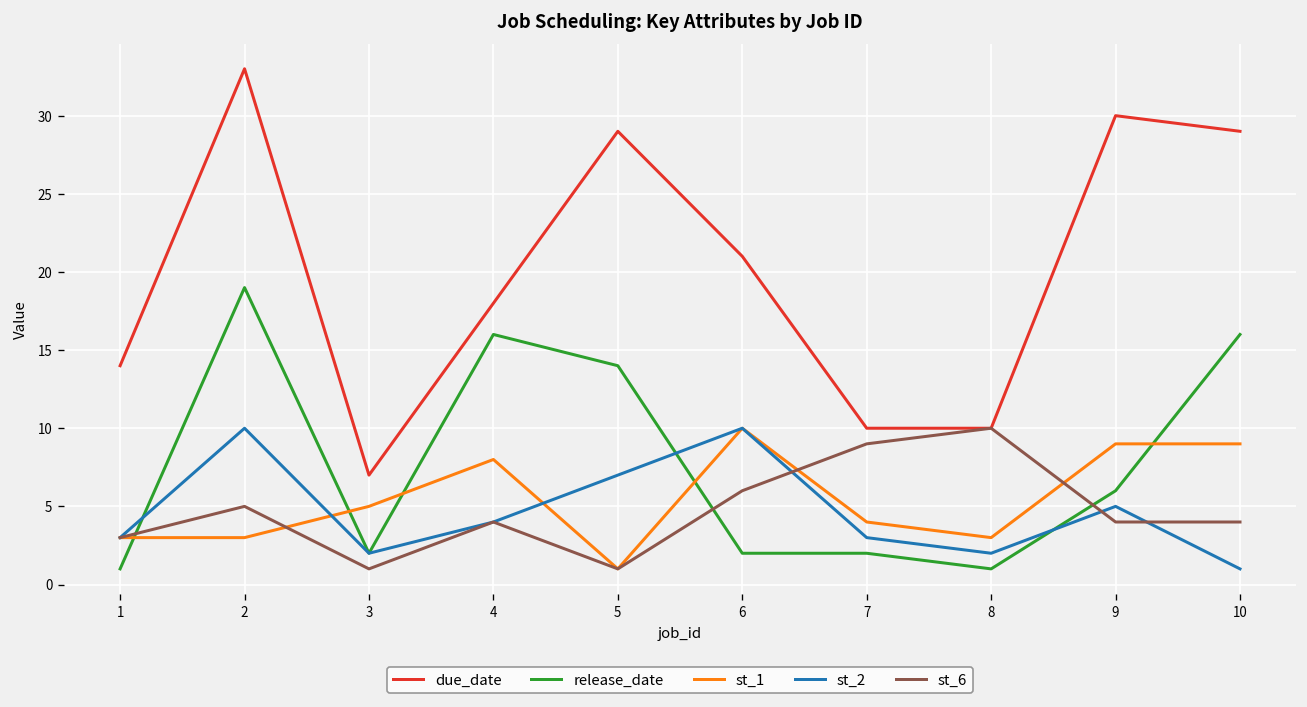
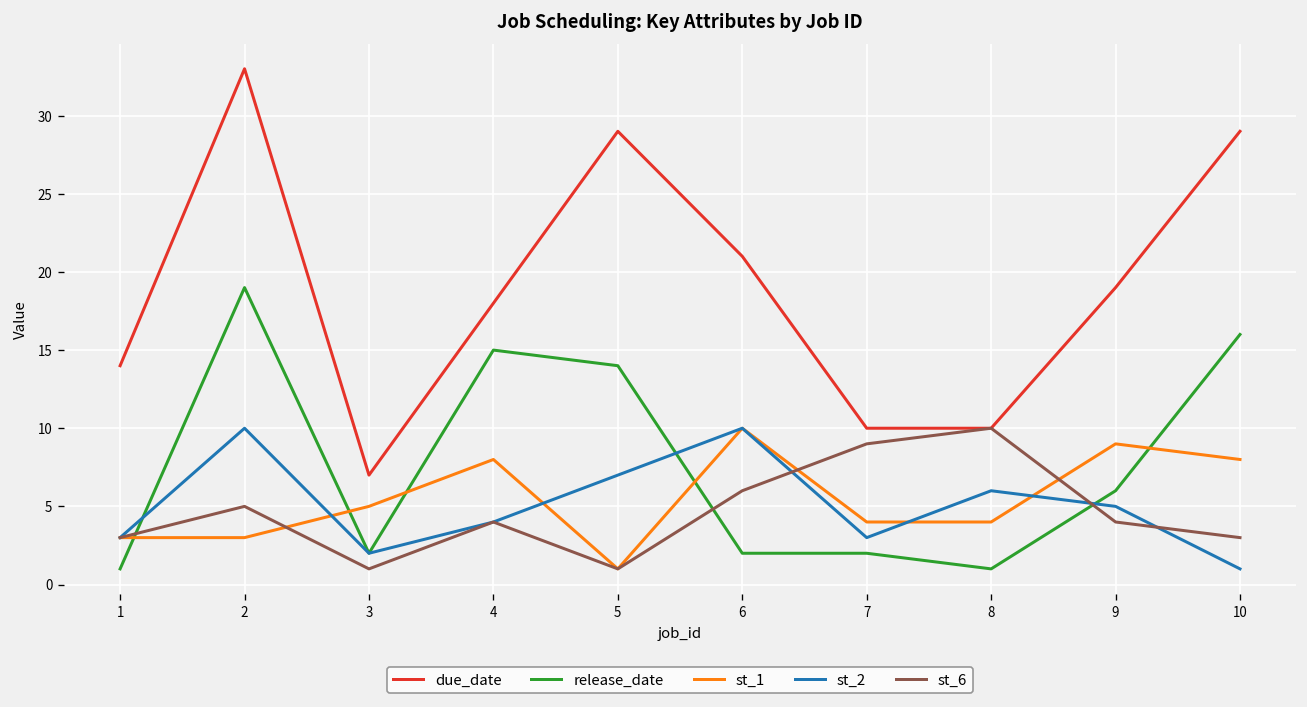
release_date, 4: 16 -> 15
st_1, 8: 3 -> 4
st_2, 8: 2 -> 6
due_date, 9: 30 -> 19
st_1, 10: 9 -> 8
st_6, 10: 4 -> 3
